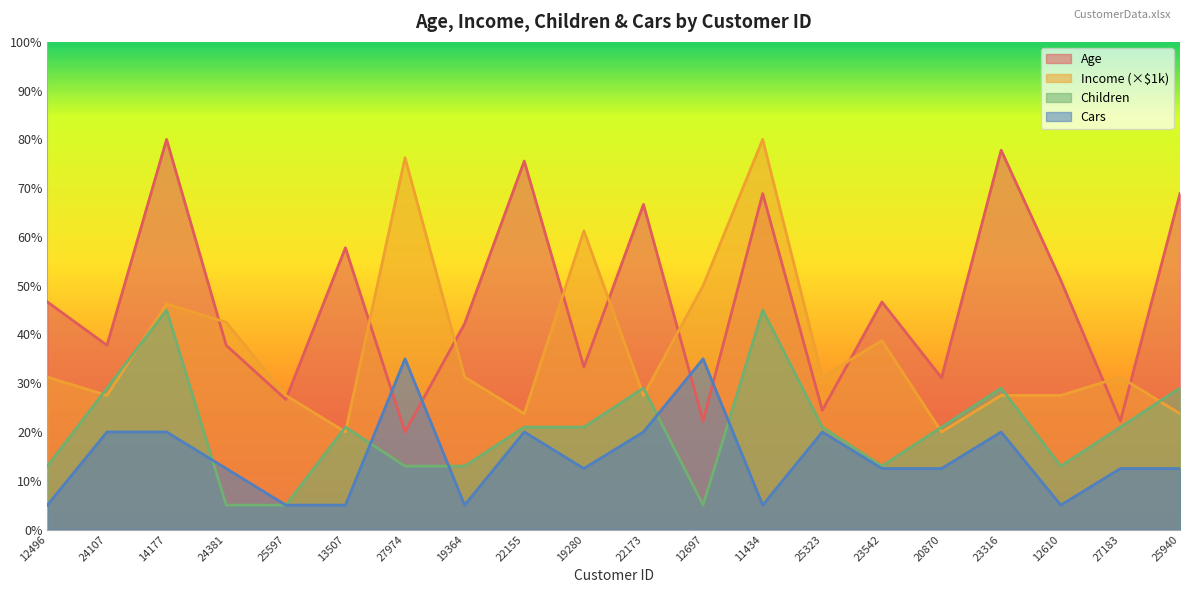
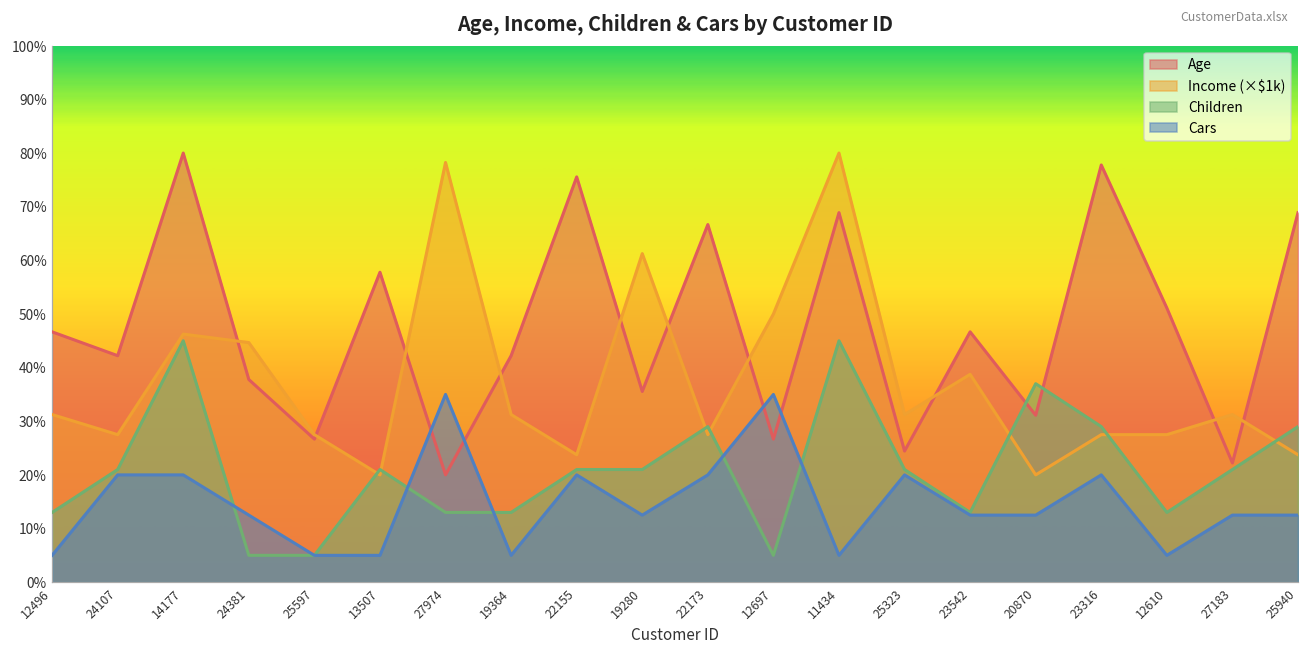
Age, 24107: 38% -> 42%
Children, 24107: 29% -> 21%
Income (×$1k), 24381: 43% -> 45%
Income (×$1k), 27974: 76% -> 78%
Age, 19280: 33% -> 36%
Age, 12697: 22% -> 27%
Children, 20870: 21% -> 37%
